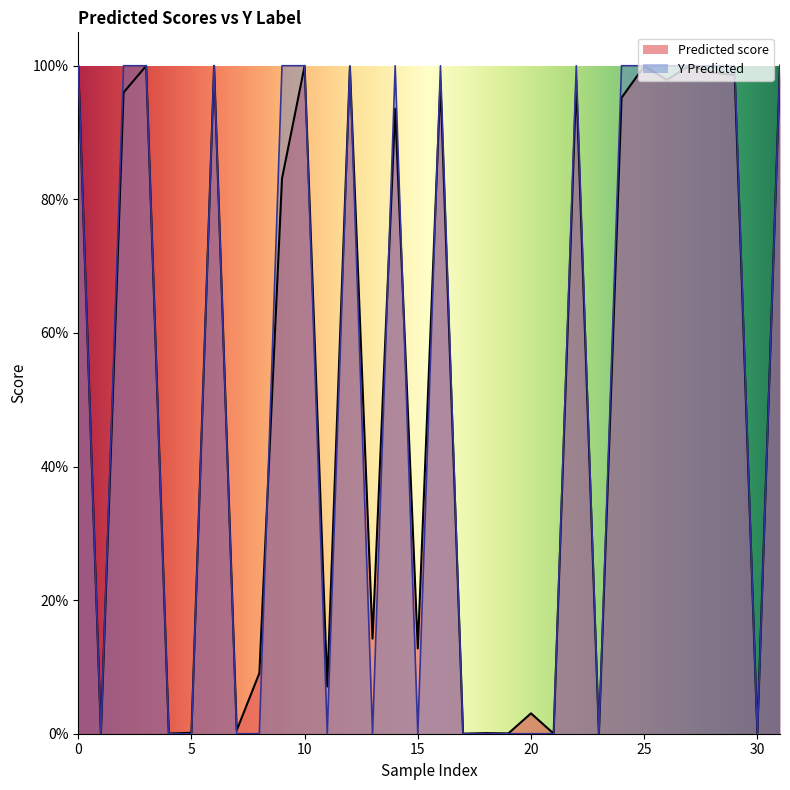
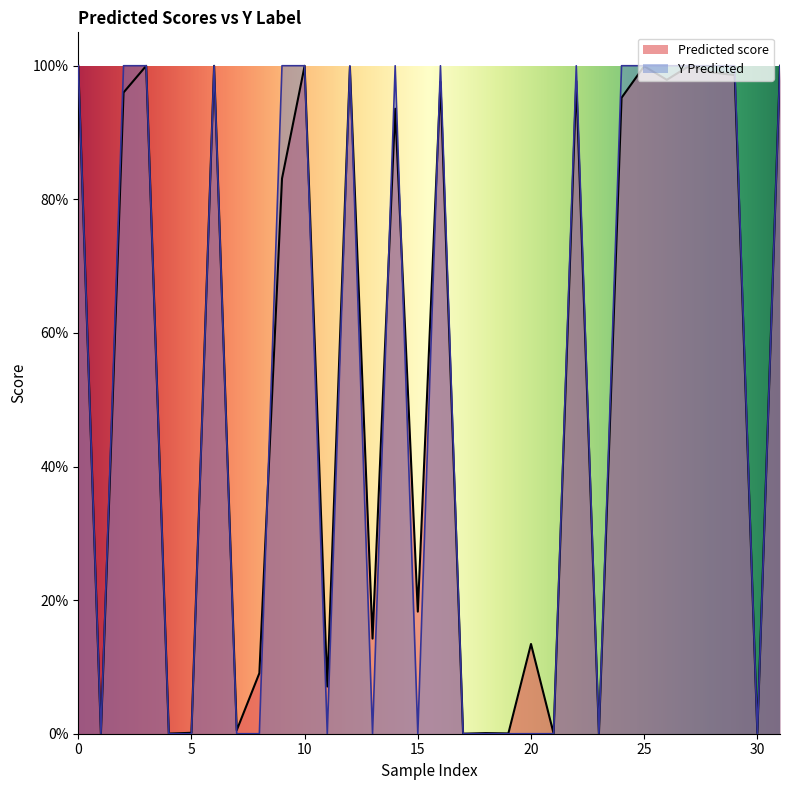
Predicted score, 15: 13% -> 18%
Predicted score, 20: 3% -> 13%
